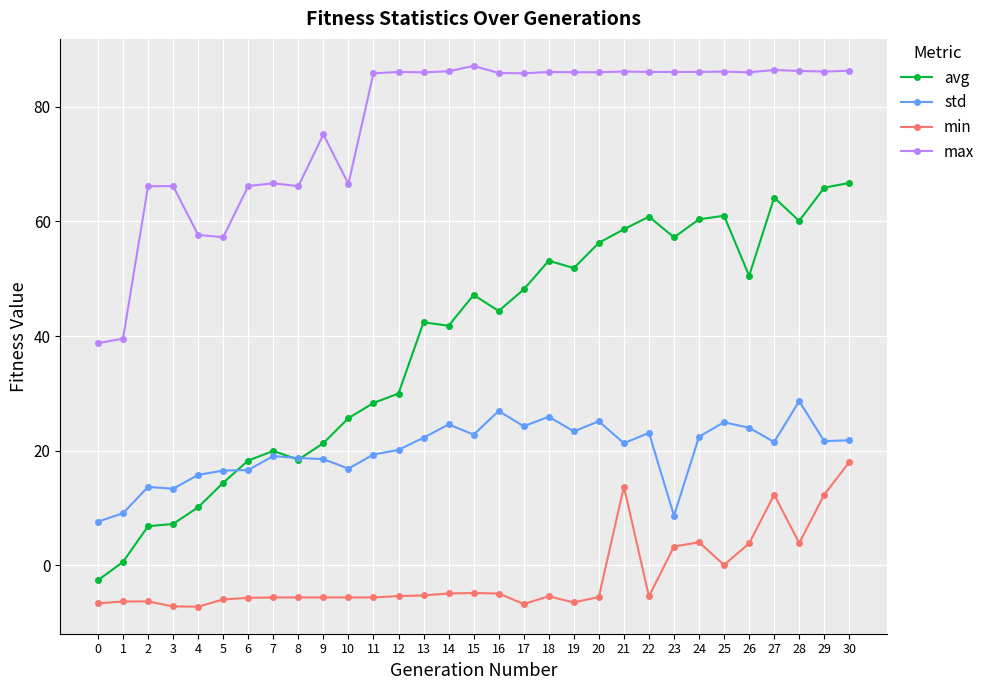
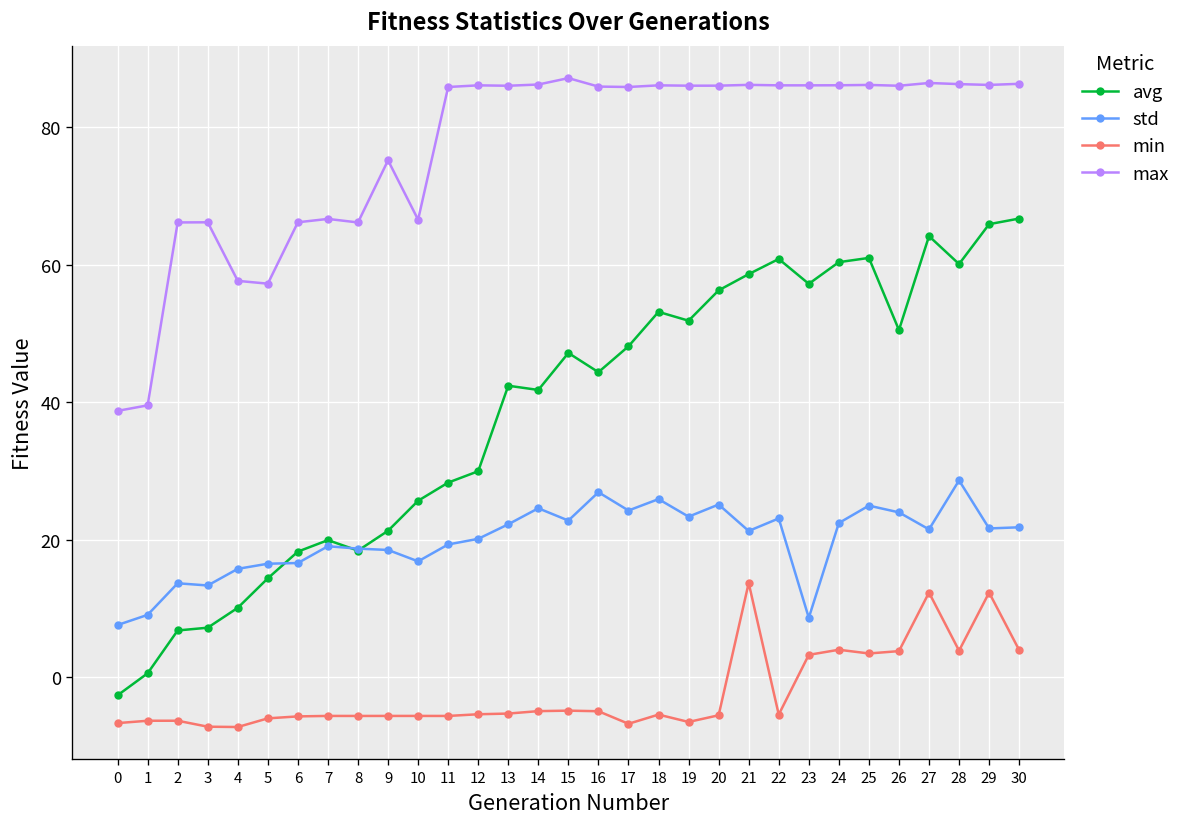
min, 25: 0 -> 3
min, 30: 18 -> 4
